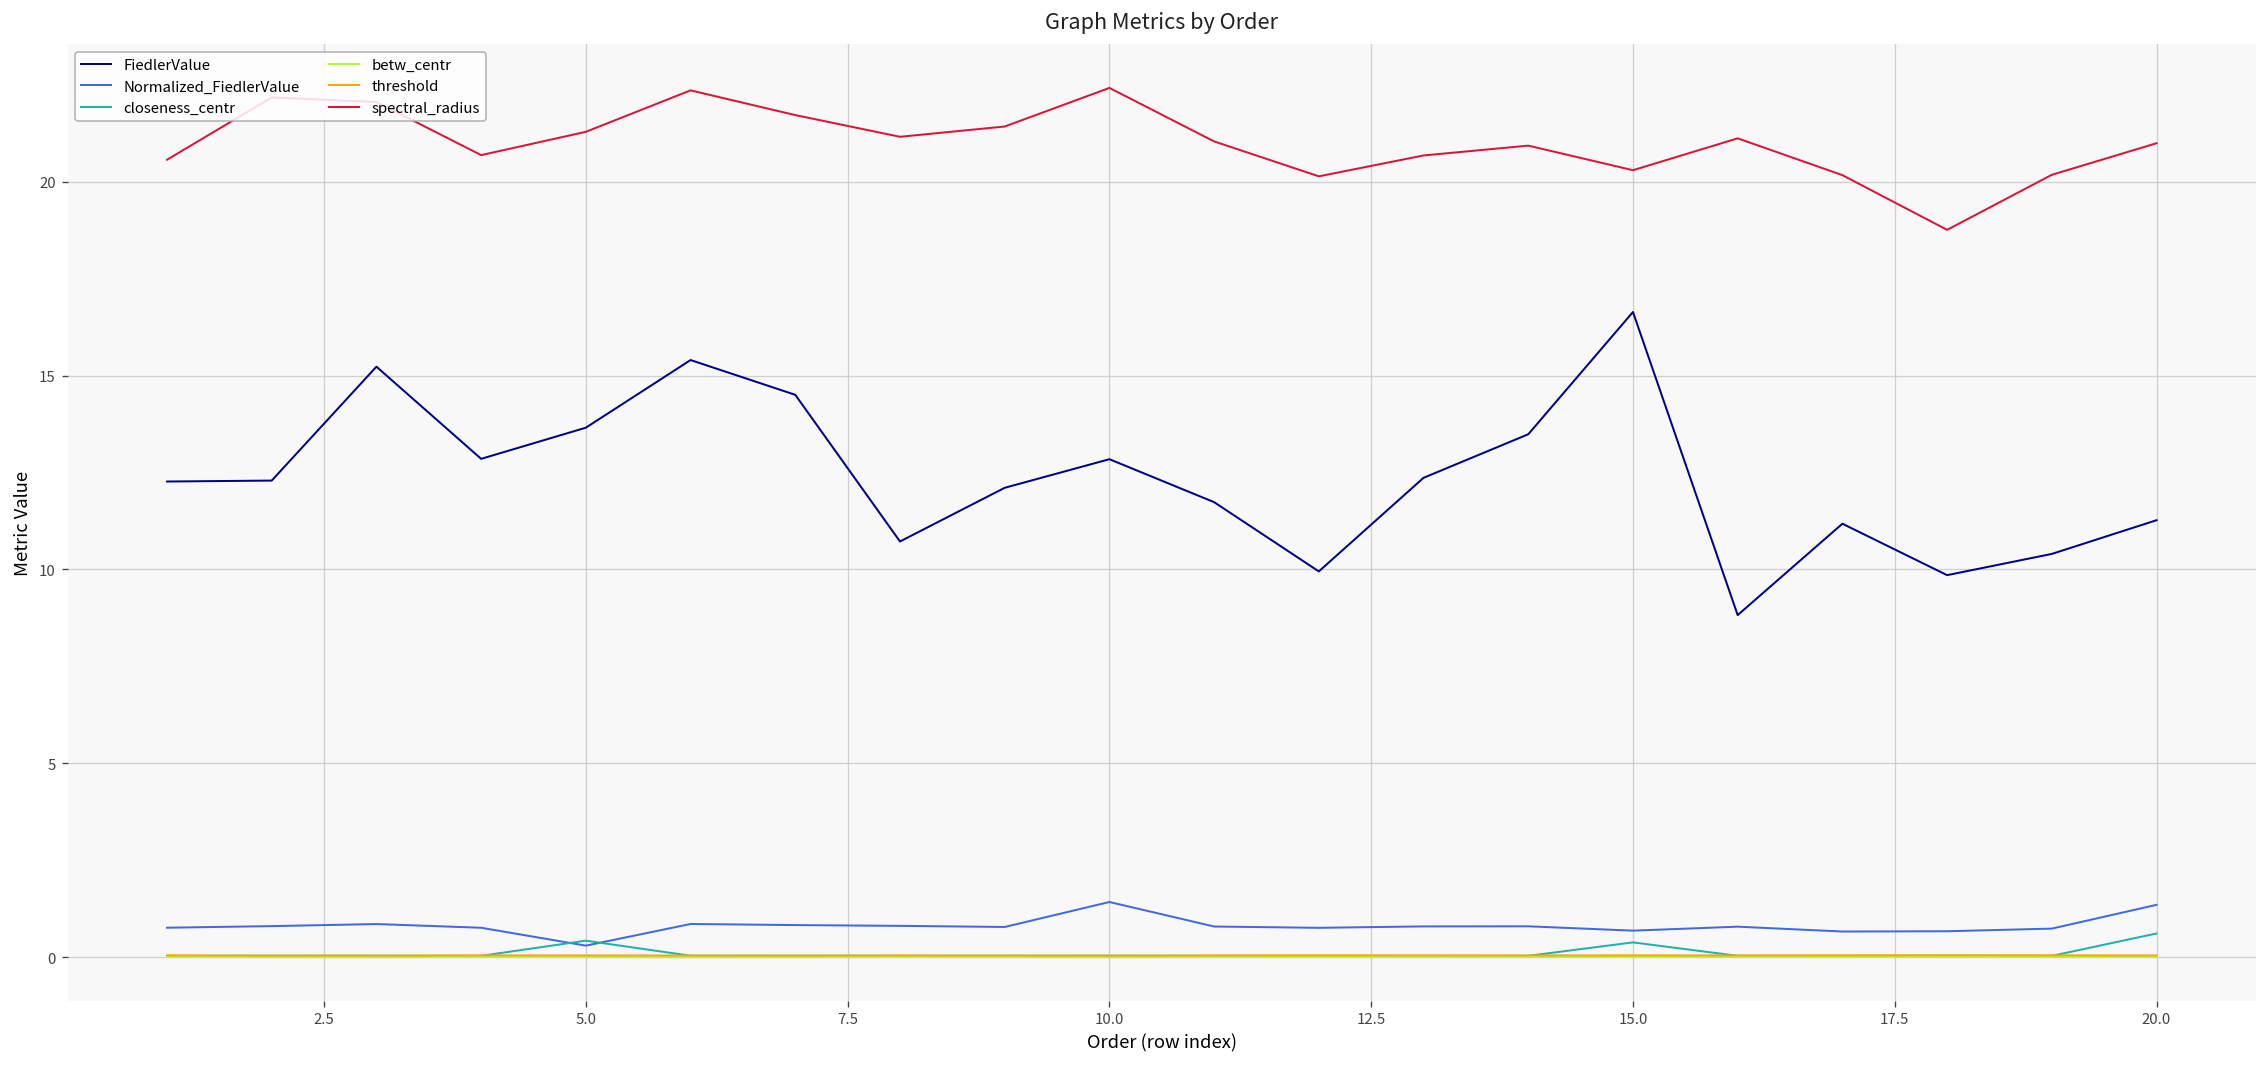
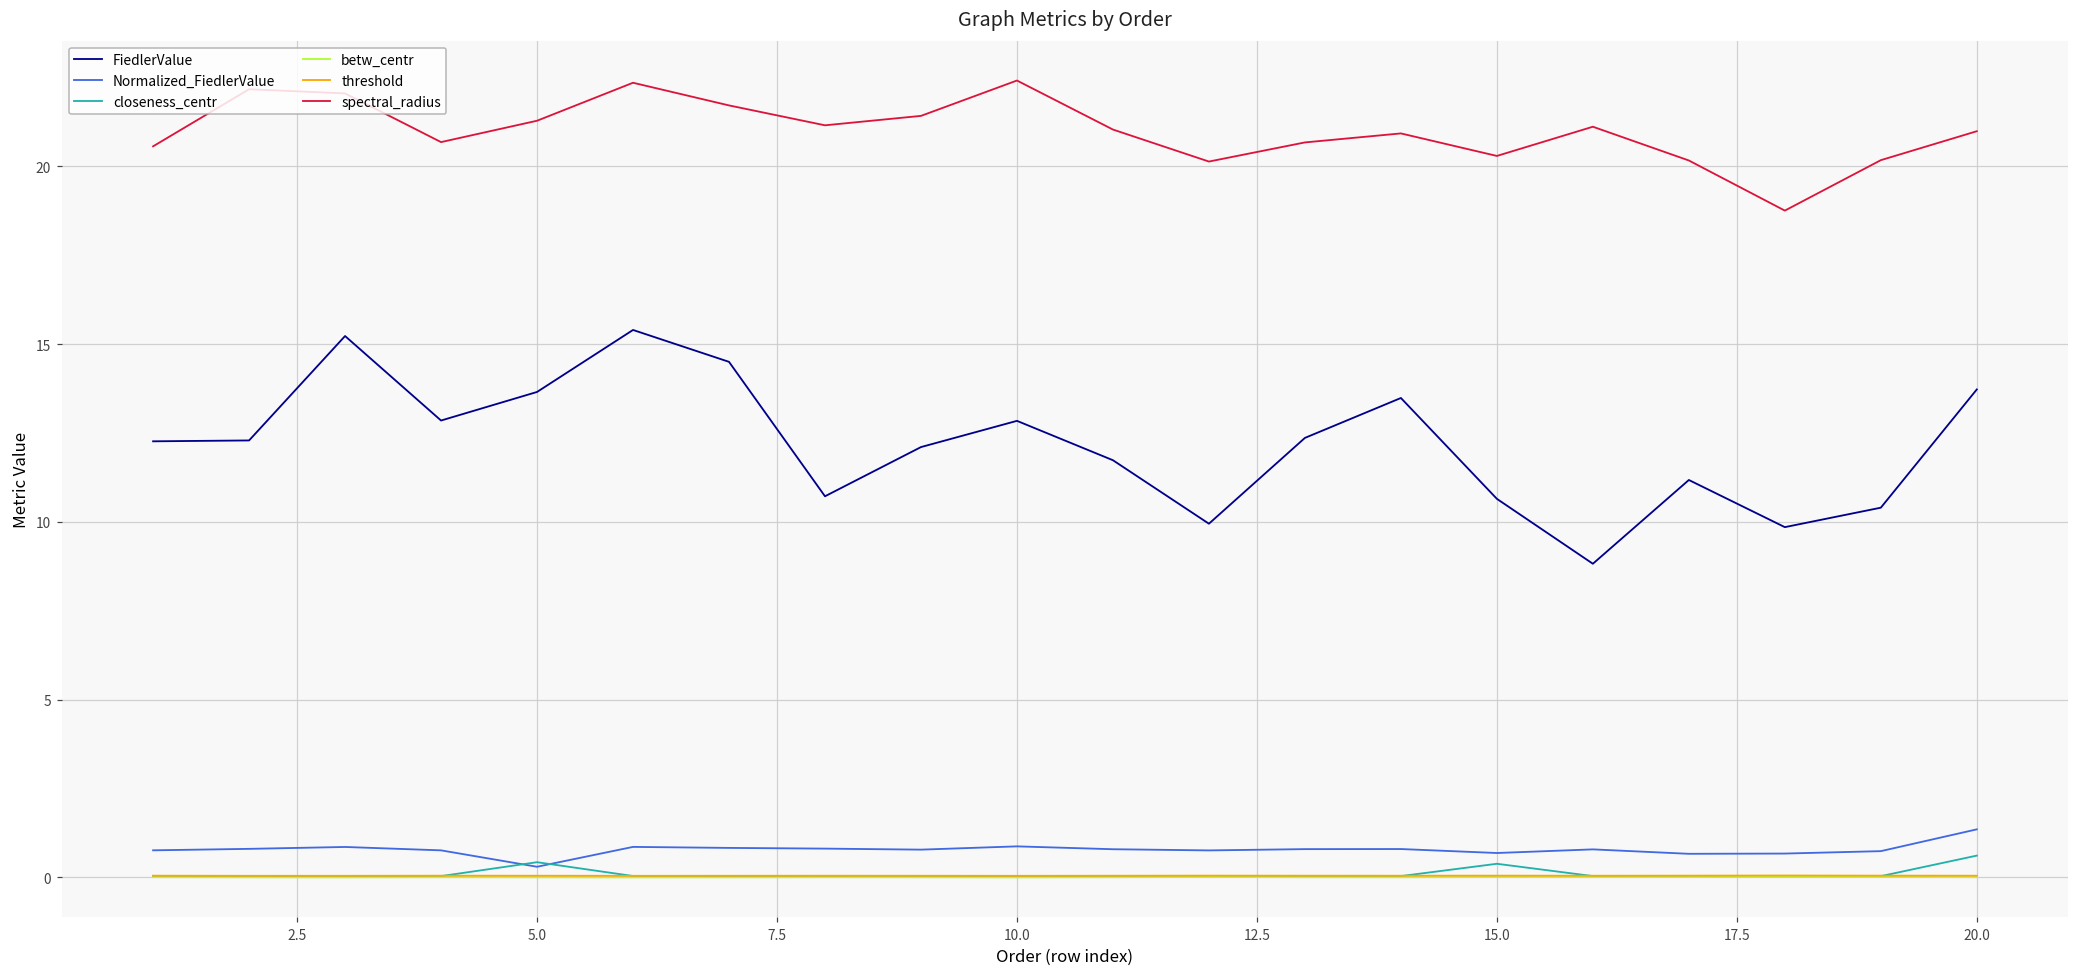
Normalized_FiedlerValue, 10.0: 1.4 -> 0.9
FiedlerValue, 15.0: 16.6 -> 10.6
FiedlerValue, 20.0: 11.3 -> 13.7
